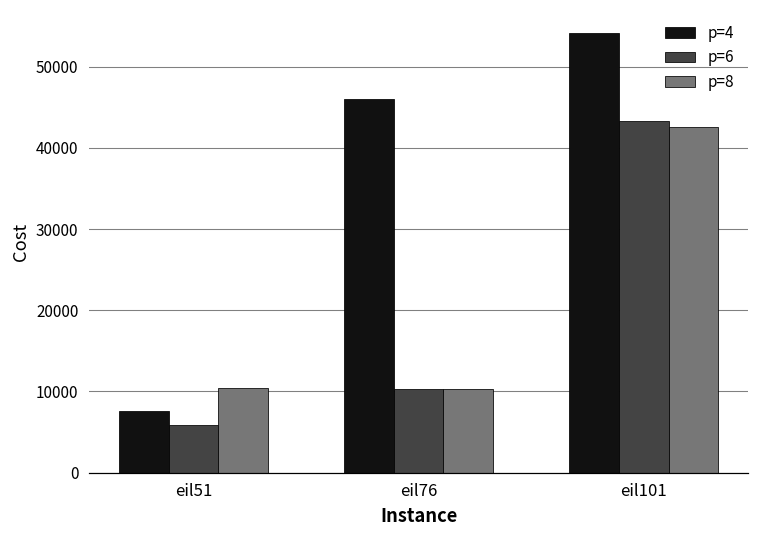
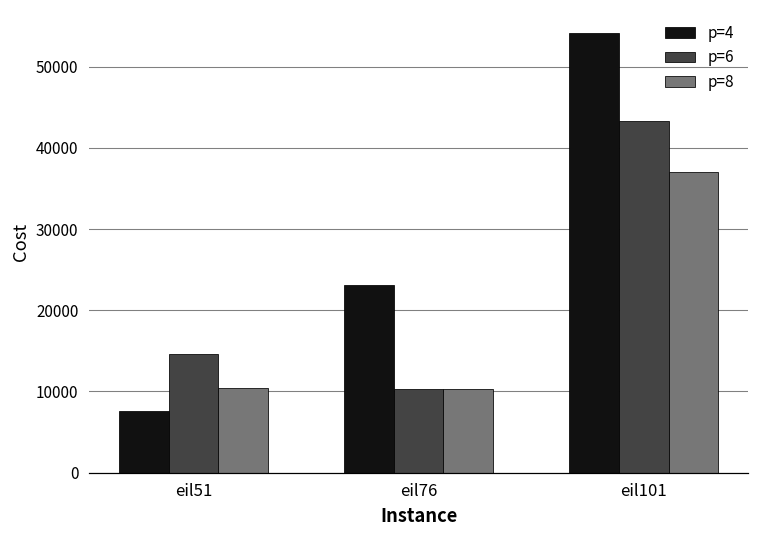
p=6, eil51: 6000 -> 15000
p=4, eil76: 46000 -> 23000
p=8, eil101: 43000 -> 37000
